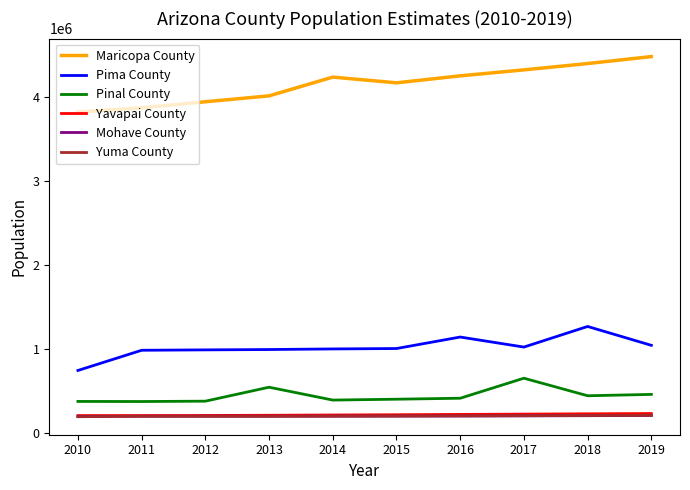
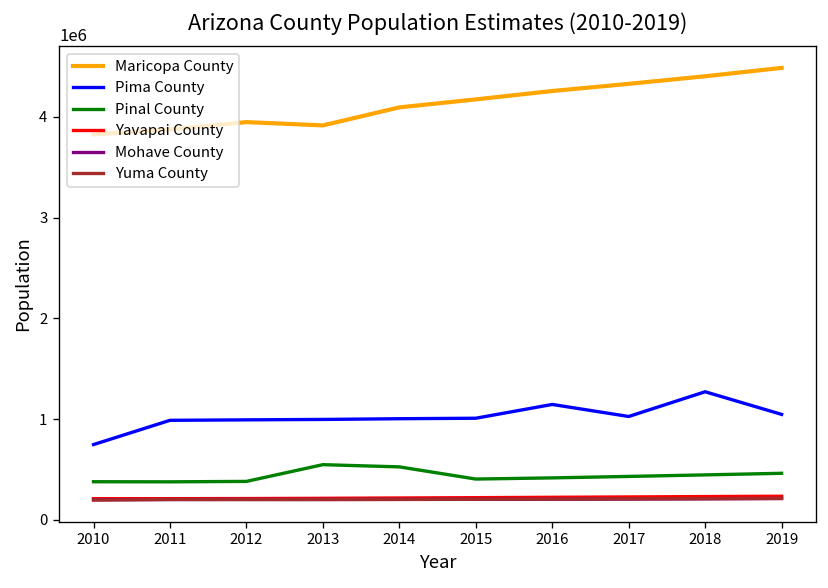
Maricopa County, 2013: 4000000 -> 3900000
Maricopa County, 2014: 4200000 -> 4100000
Pinal County, 2014: 400000 -> 500000
Pinal County, 2017: 700000 -> 400000
